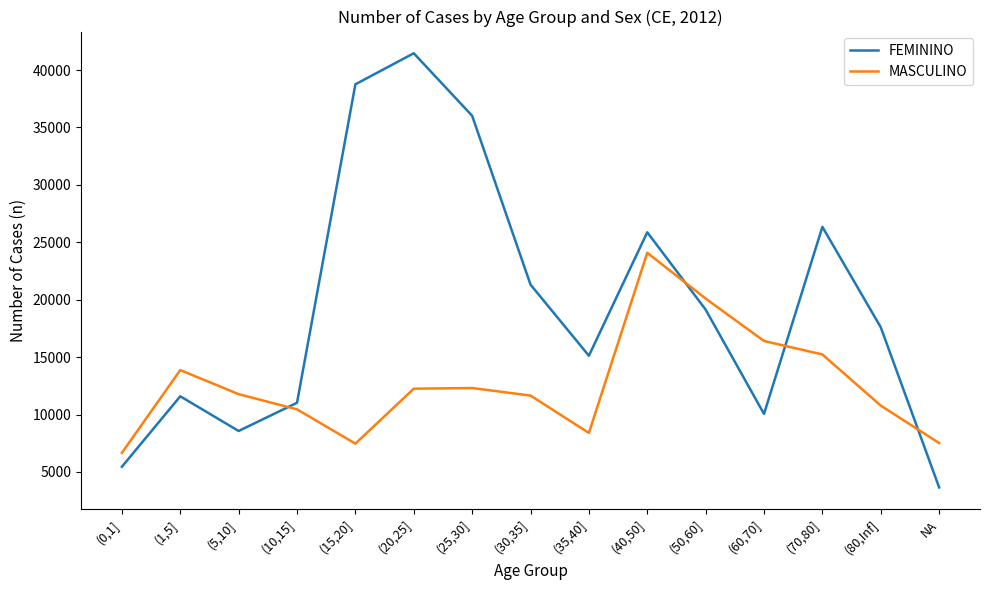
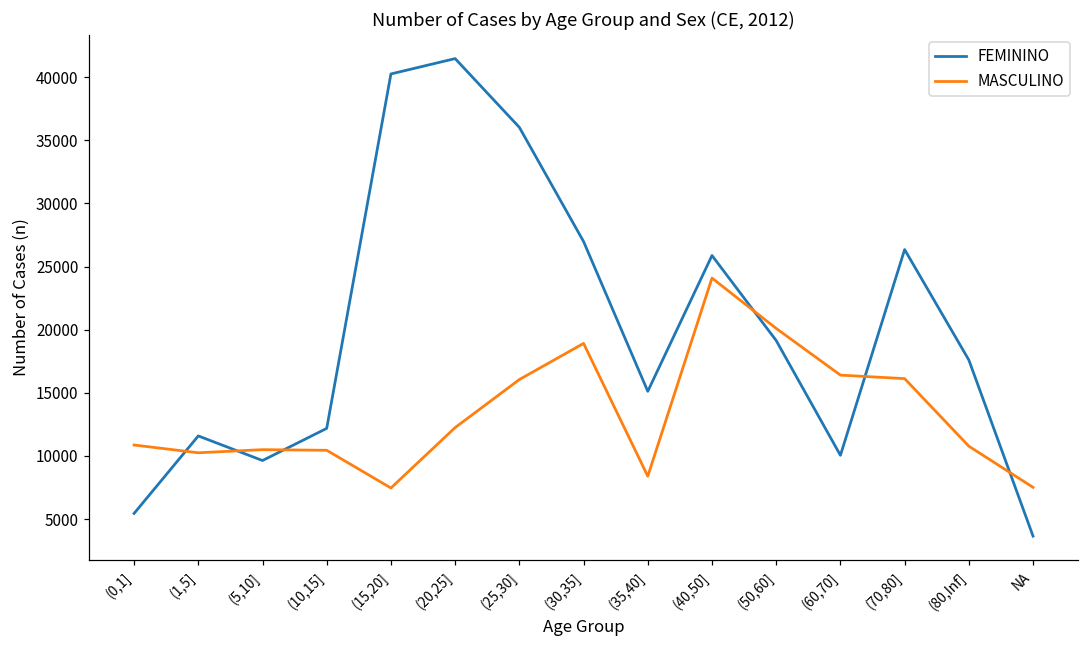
MASCULINO, (0,1]: 6700 -> 10900
MASCULINO, (1,5]: 13900 -> 10300
FEMININO, (5,10]: 8600 -> 9600
MASCULINO, (5,10]: 11800 -> 10500
FEMININO, (10,15]: 11000 -> 12200
FEMININO, (15,20]: 38800 -> 40200
MASCULINO, (25,30]: 12300 -> 16100
FEMININO, (30,35]: 21300 -> 27000
MASCULINO, (30,35]: 11700 -> 18900
MASCULINO, (70,80]: 15200 -> 16100
